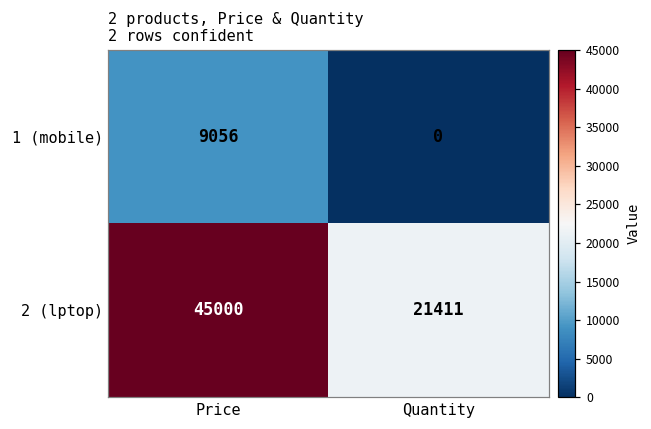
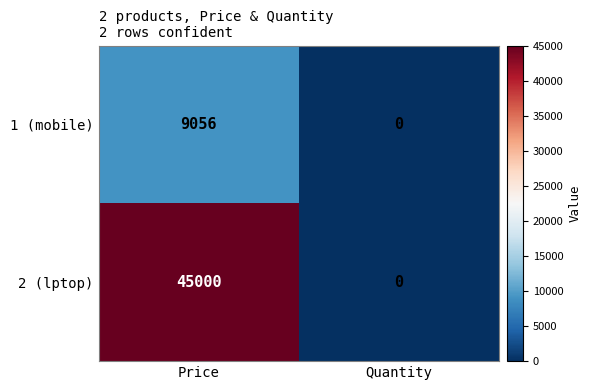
2 (lptop), Quantity: 21411 -> 0
